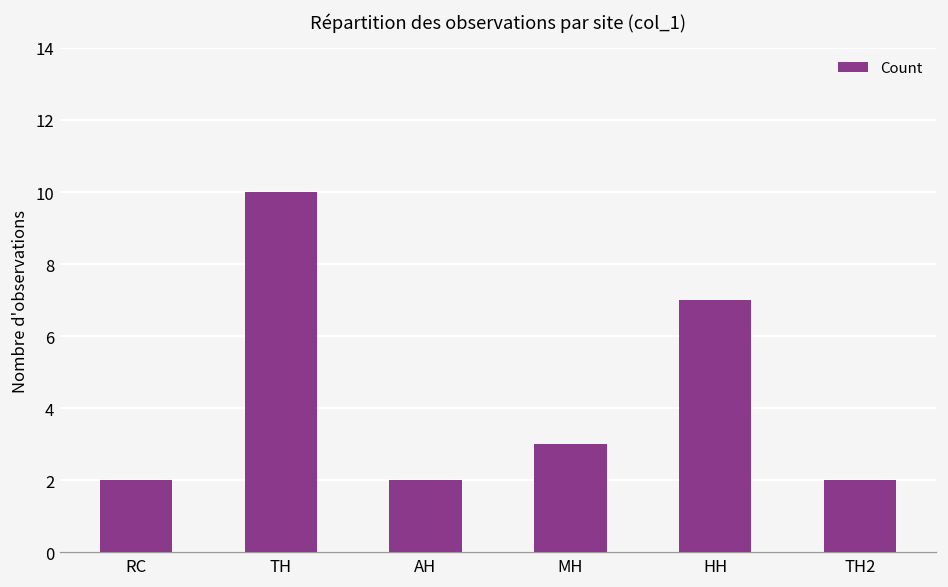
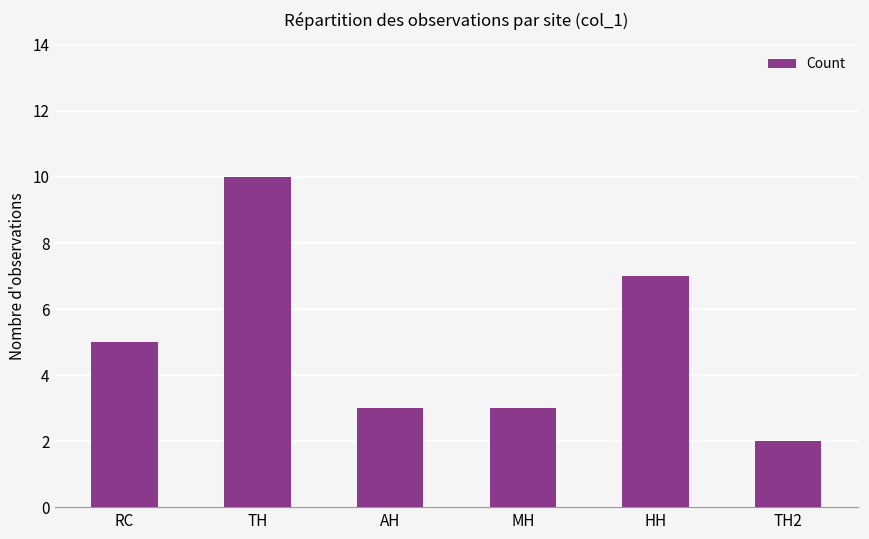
RC: 2 -> 5
AH: 2 -> 3
